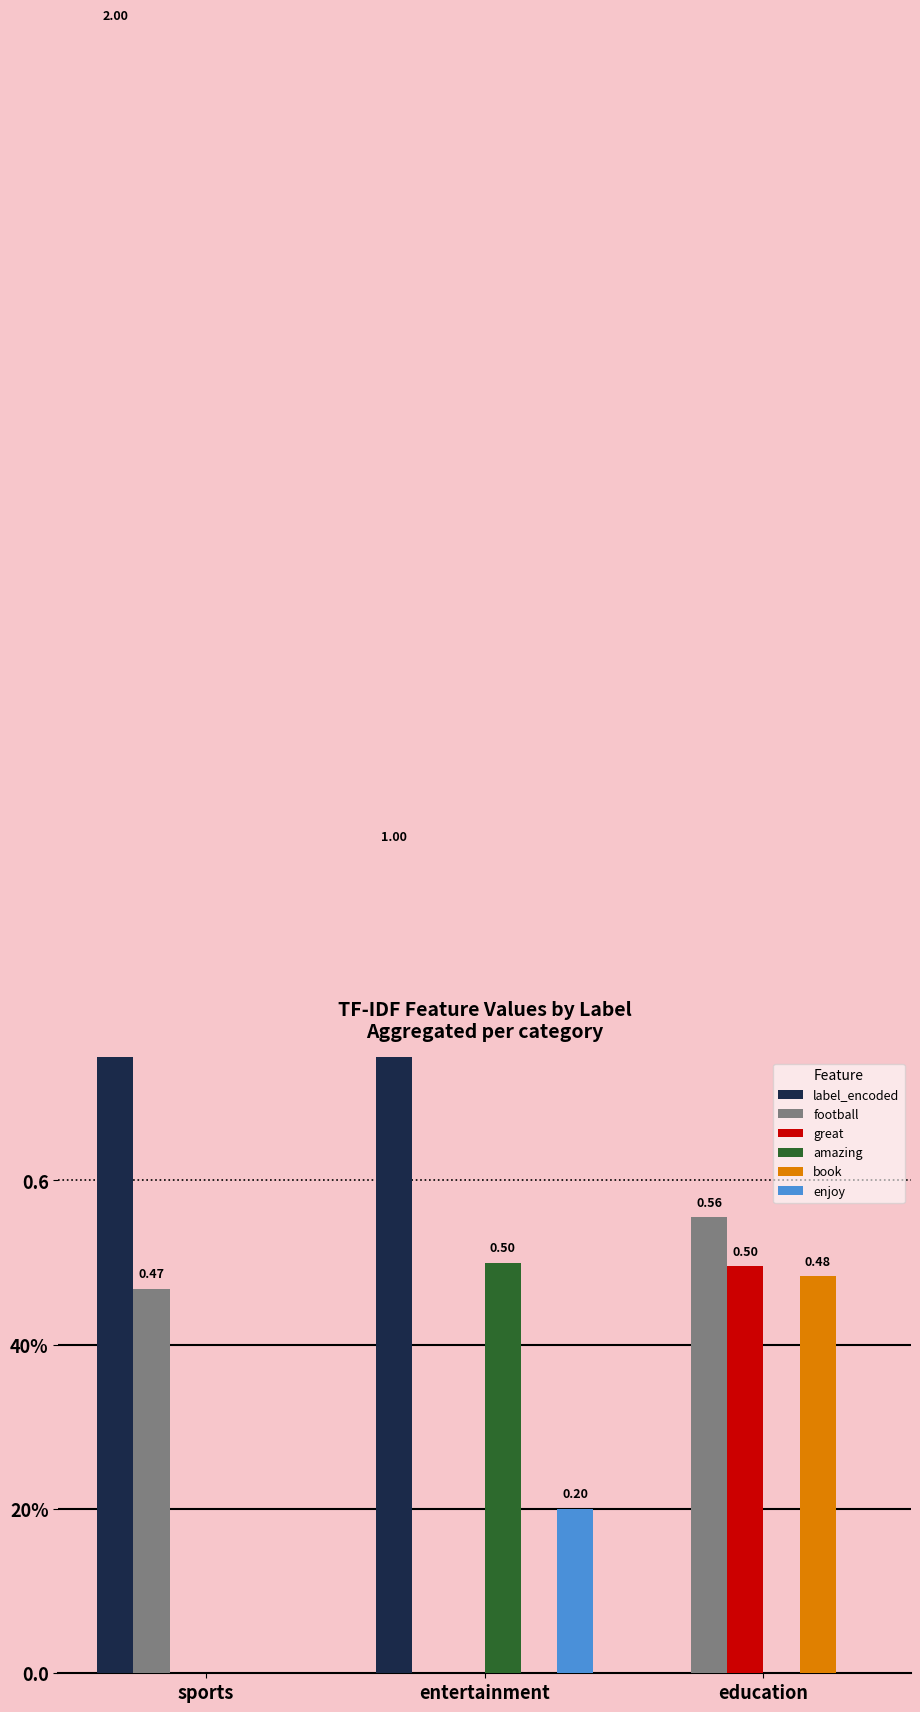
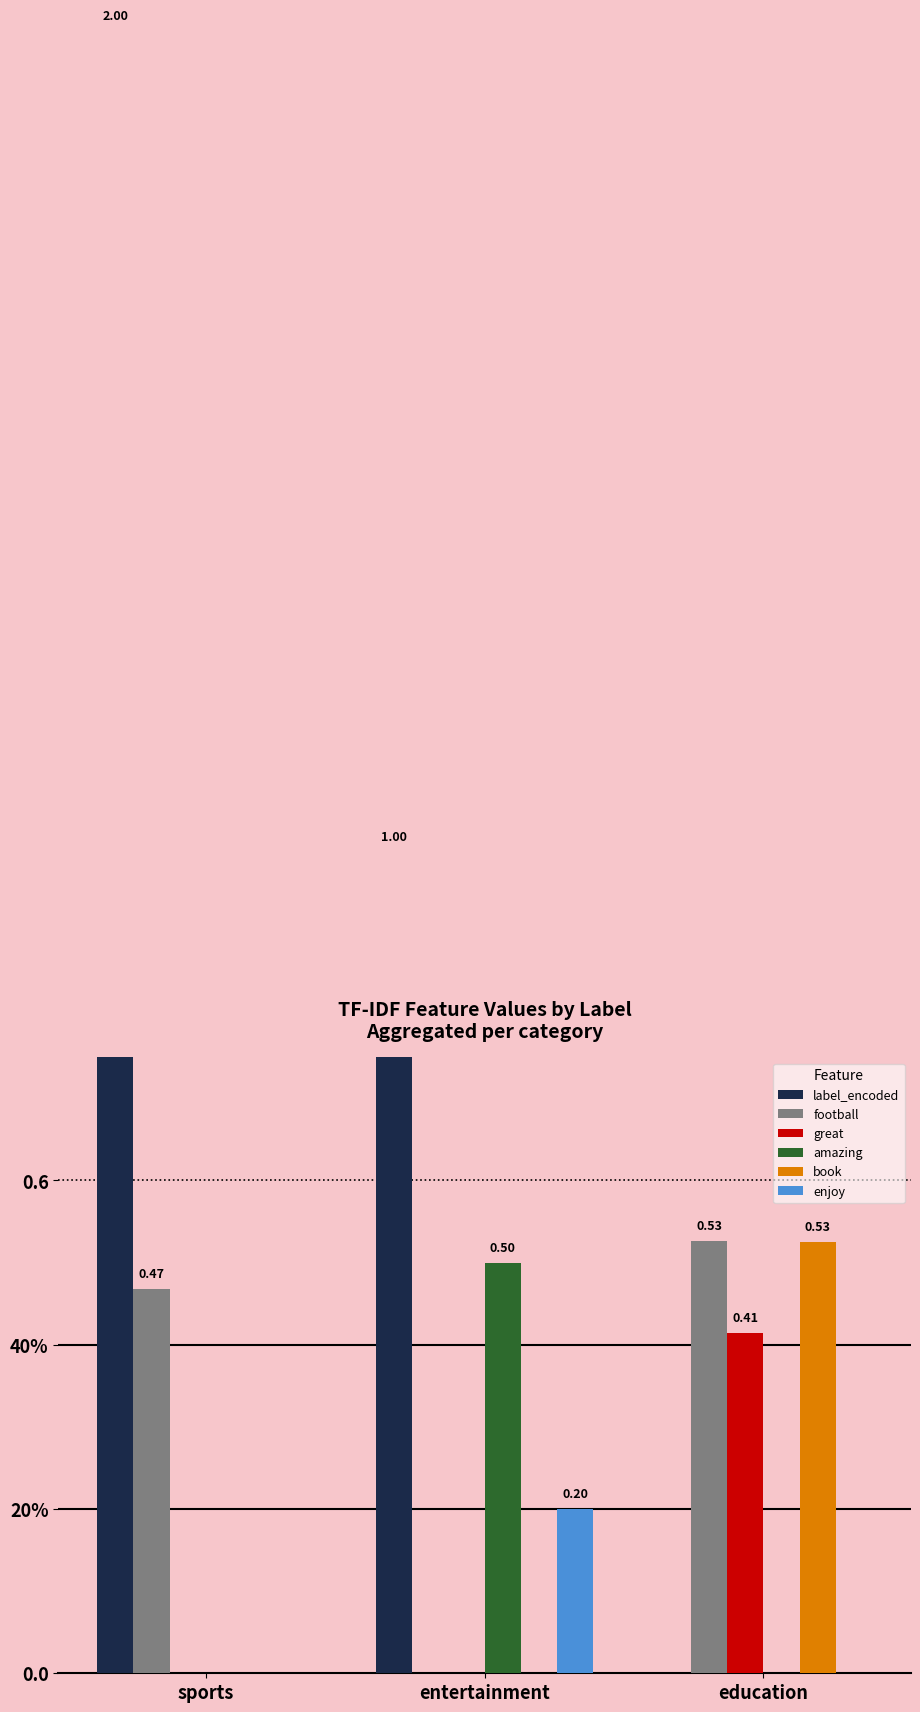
football, education: 0.56 -> 0.53
great, education: 0.50 -> 0.41
book, education: 0.48 -> 0.53
